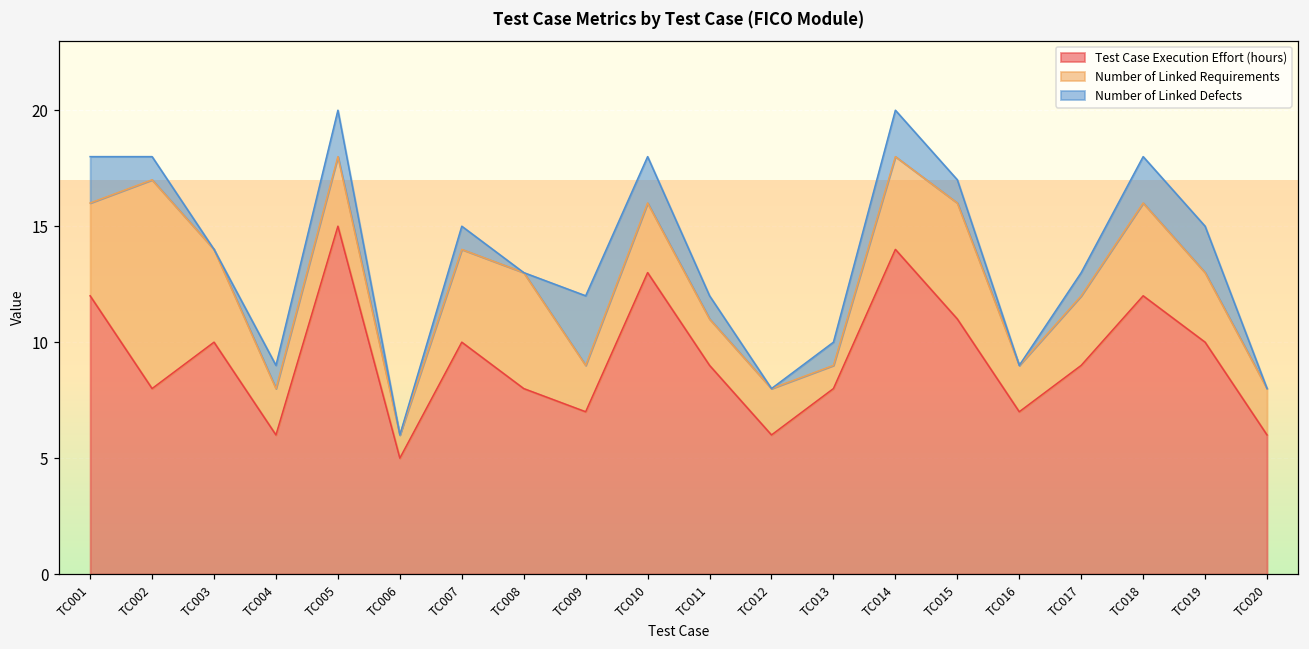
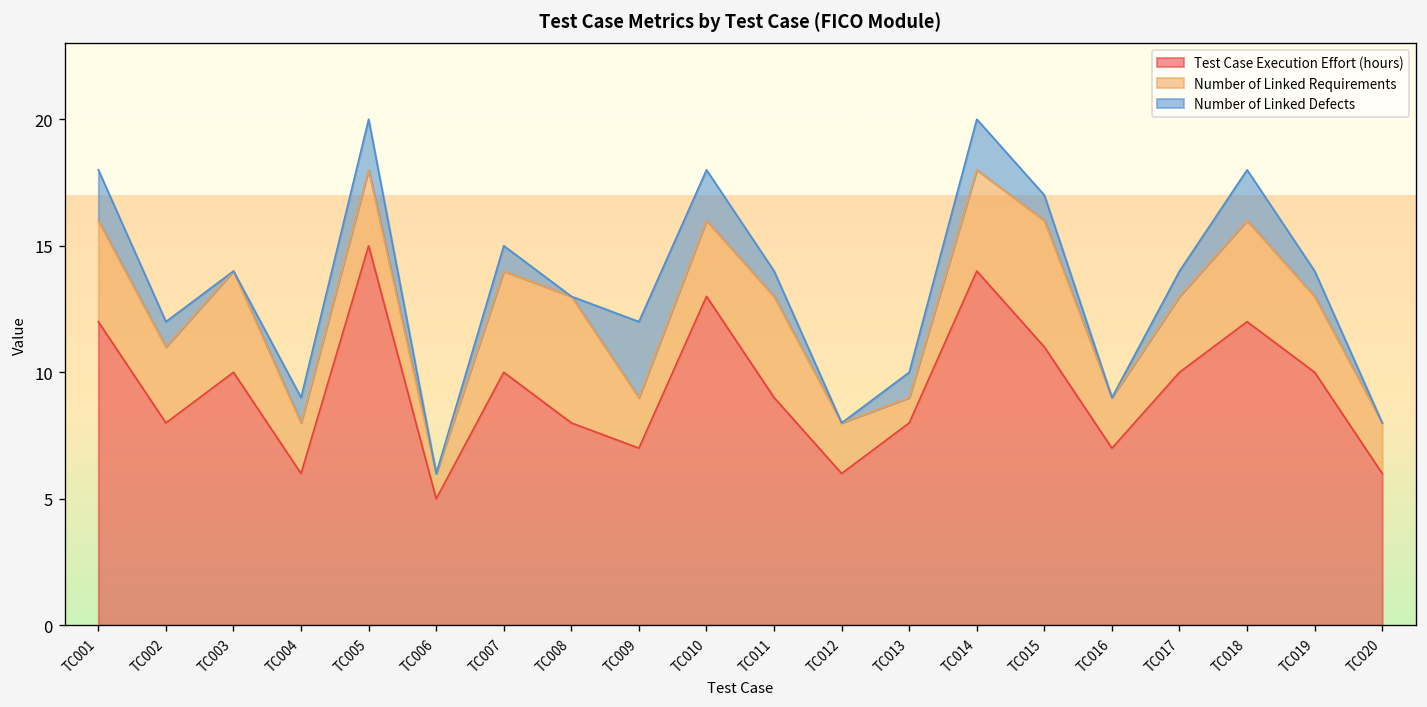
Number of Linked Requirements, TC002: 9 -> 3
Number of Linked Requirements, TC011: 2 -> 4
Test Case Execution Effort (hours), TC017: 9 -> 10
Number of Linked Defects, TC019: 2 -> 1
